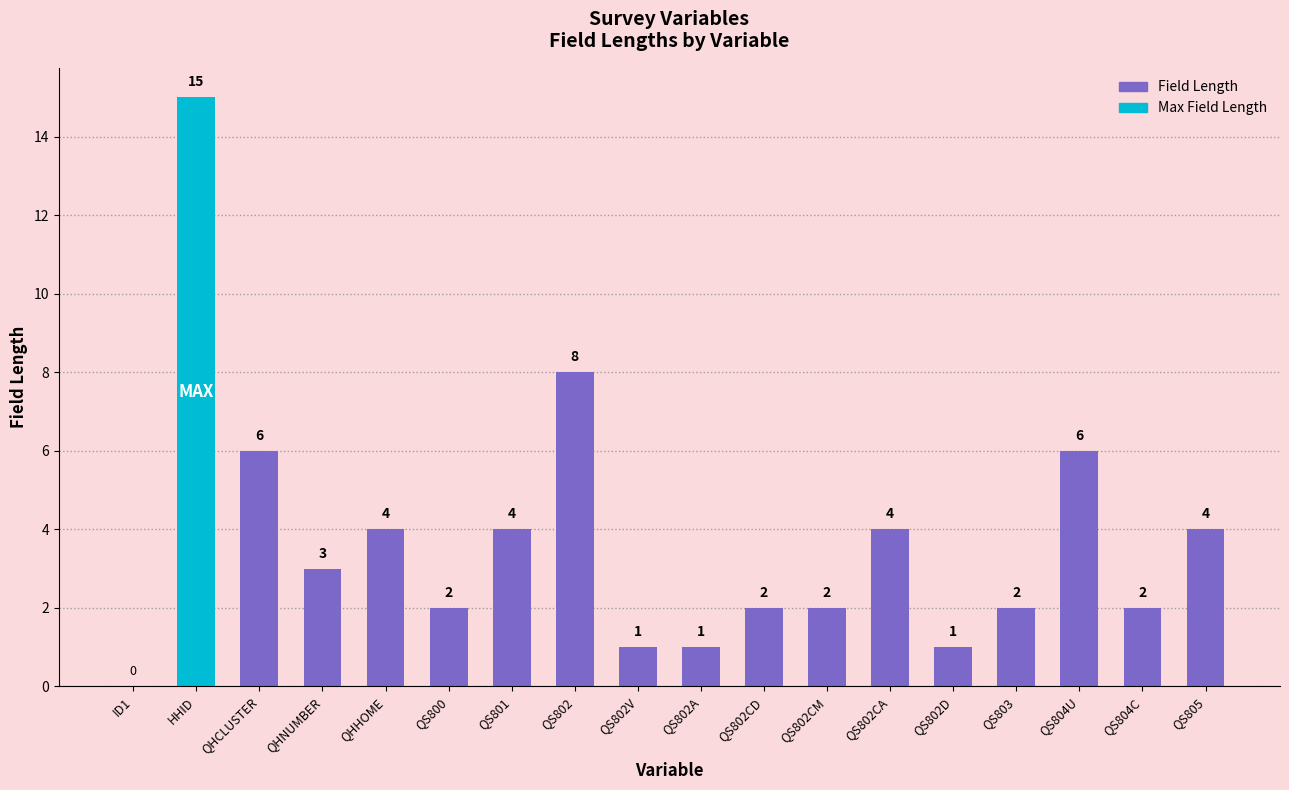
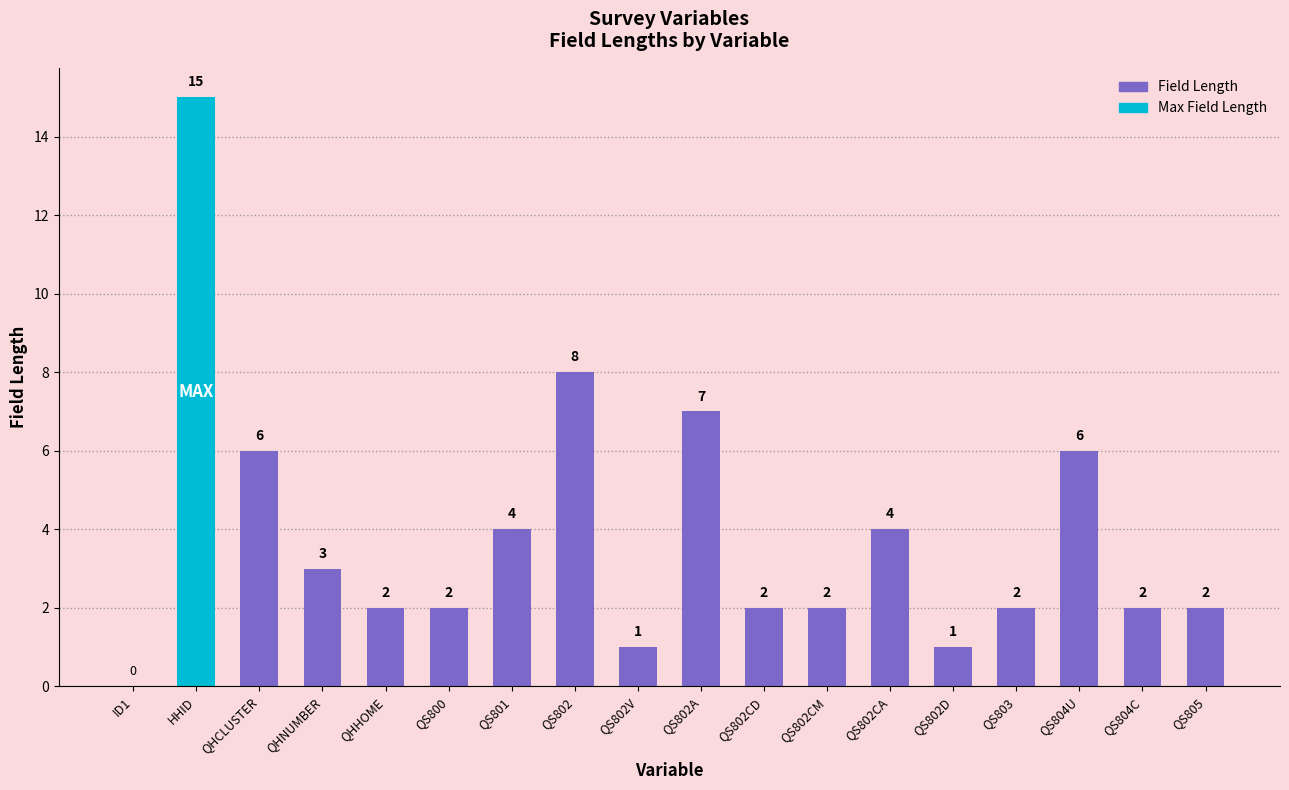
QHHOME: 4 -> 2
QS802A: 1 -> 7
QS805: 4 -> 2
